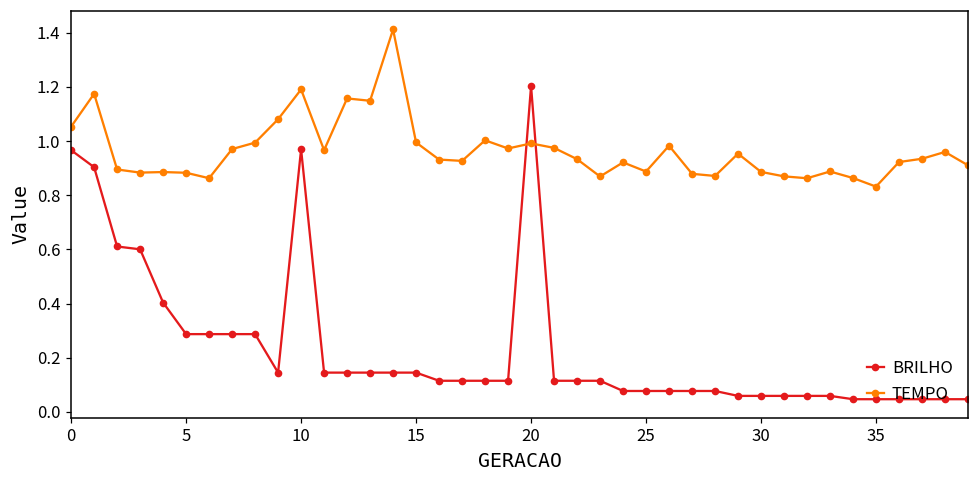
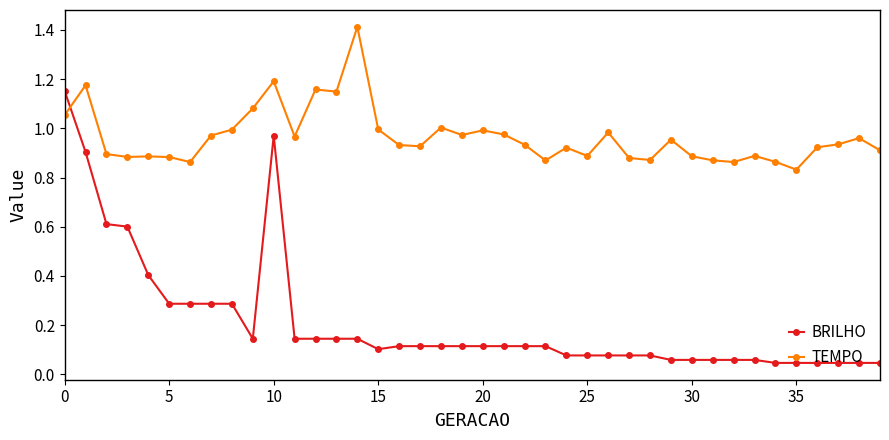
BRILHO, 0: 0.97 -> 1.15
BRILHO, 15: 0.14 -> 0.10
BRILHO, 20: 1.20 -> 0.11
